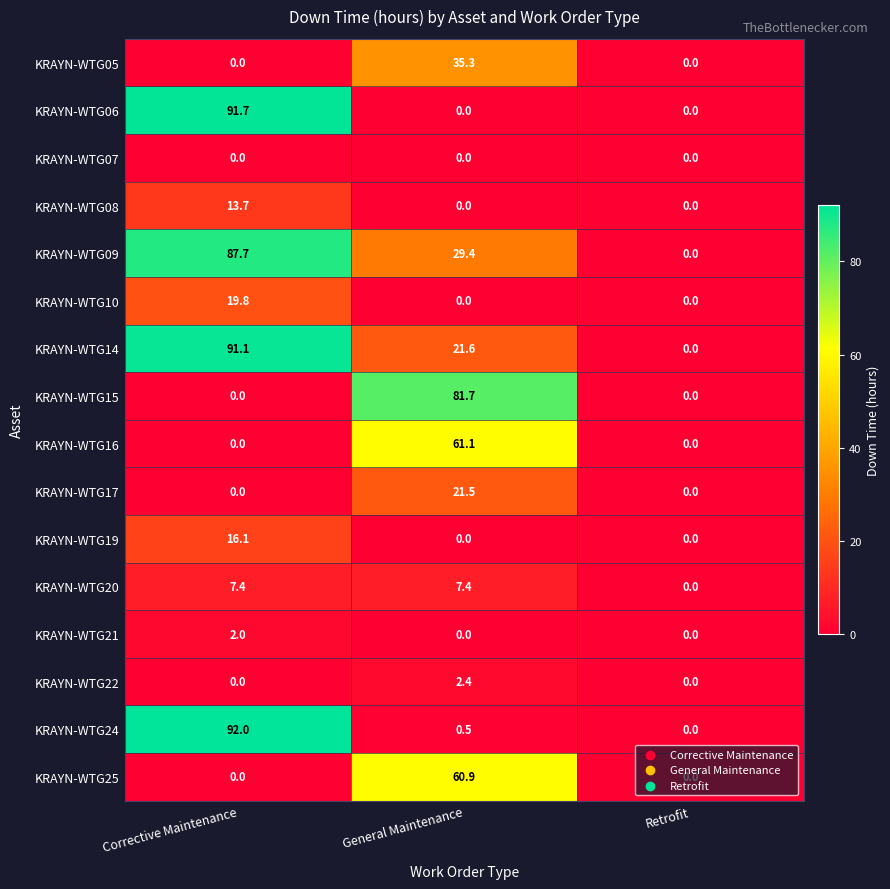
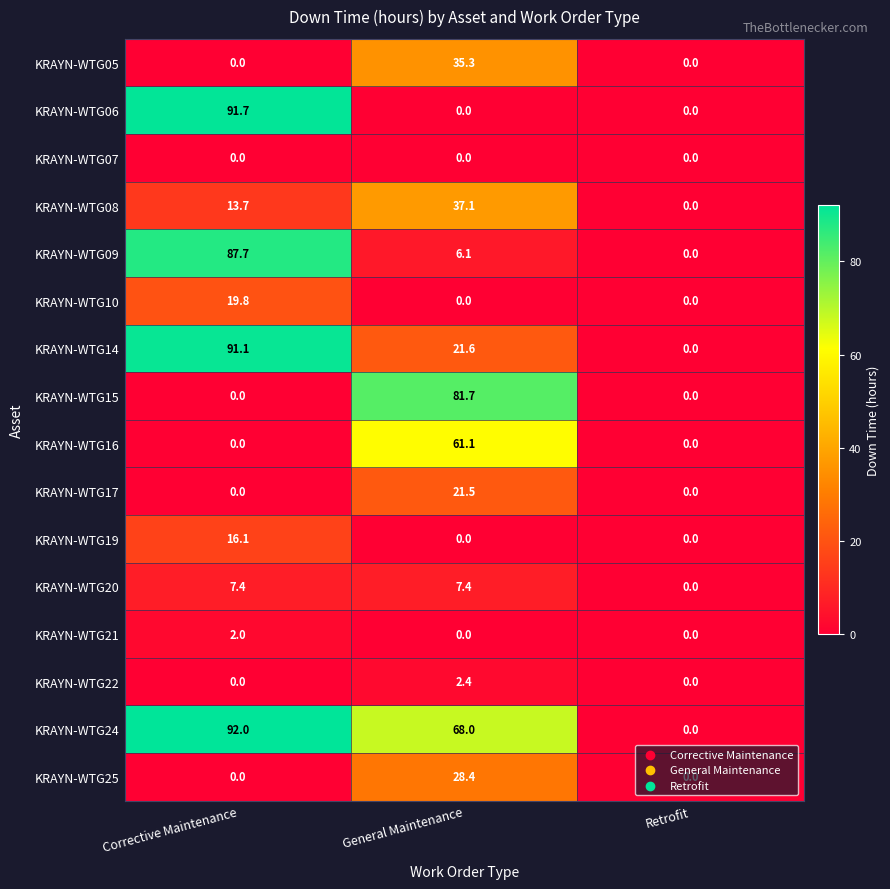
KRAYN-WTG08, General Maintenance: 0.0 -> 37.1
KRAYN-WTG09, General Maintenance: 29.4 -> 6.1
KRAYN-WTG24, General Maintenance: 0.5 -> 68.0
KRAYN-WTG25, General Maintenance: 60.9 -> 28.4
